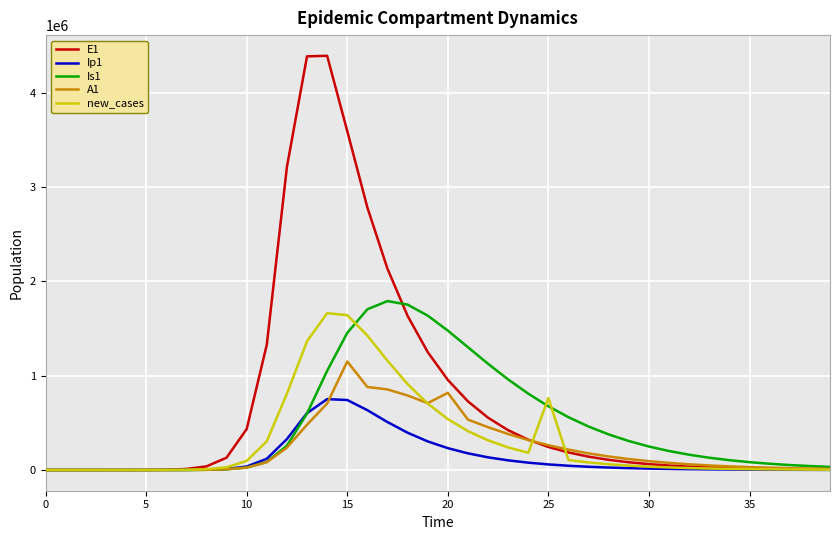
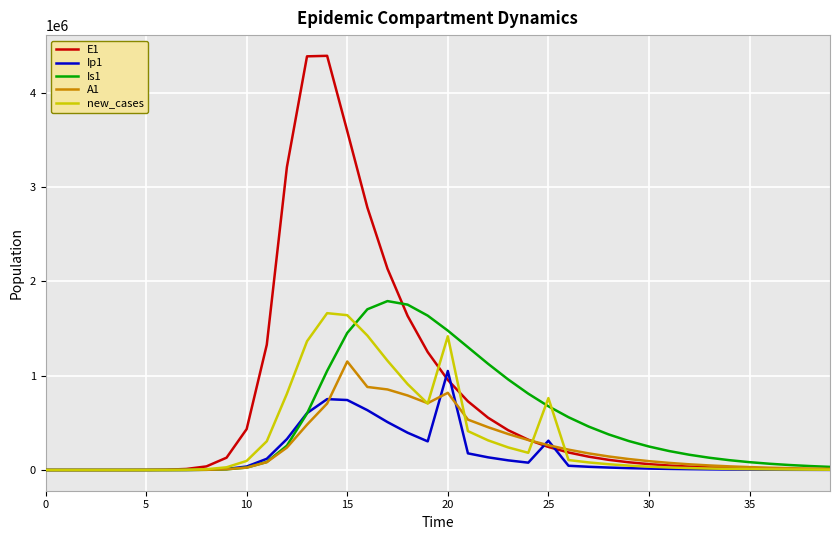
Ip1, 20: 200000 -> 1100000
new_cases, 20: 500000 -> 1400000
Ip1, 25: 100000 -> 300000
